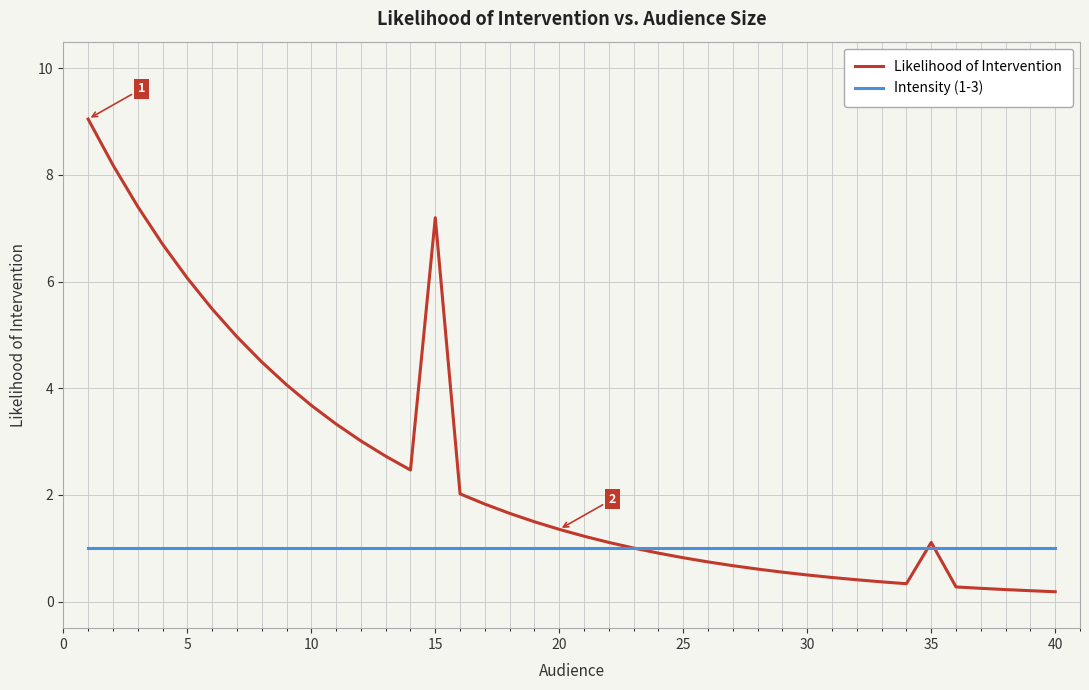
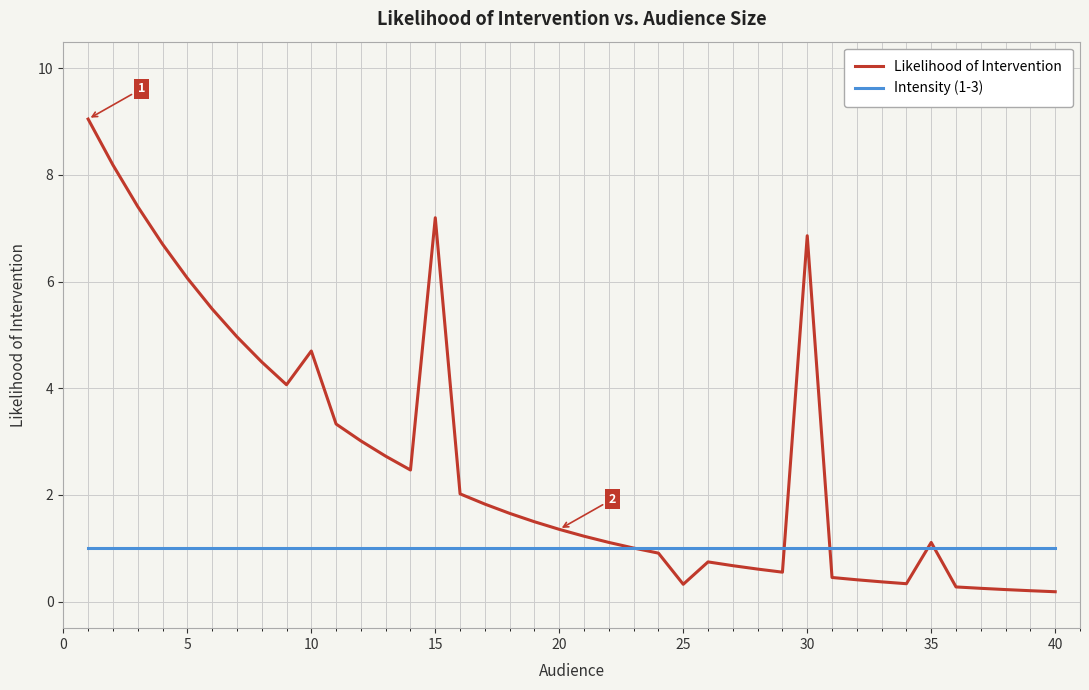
Likelihood of Intervention, 10: 3.7 -> 4.7
Likelihood of Intervention, 25: 0.8 -> 0.3
Likelihood of Intervention, 30: 0.5 -> 6.9
